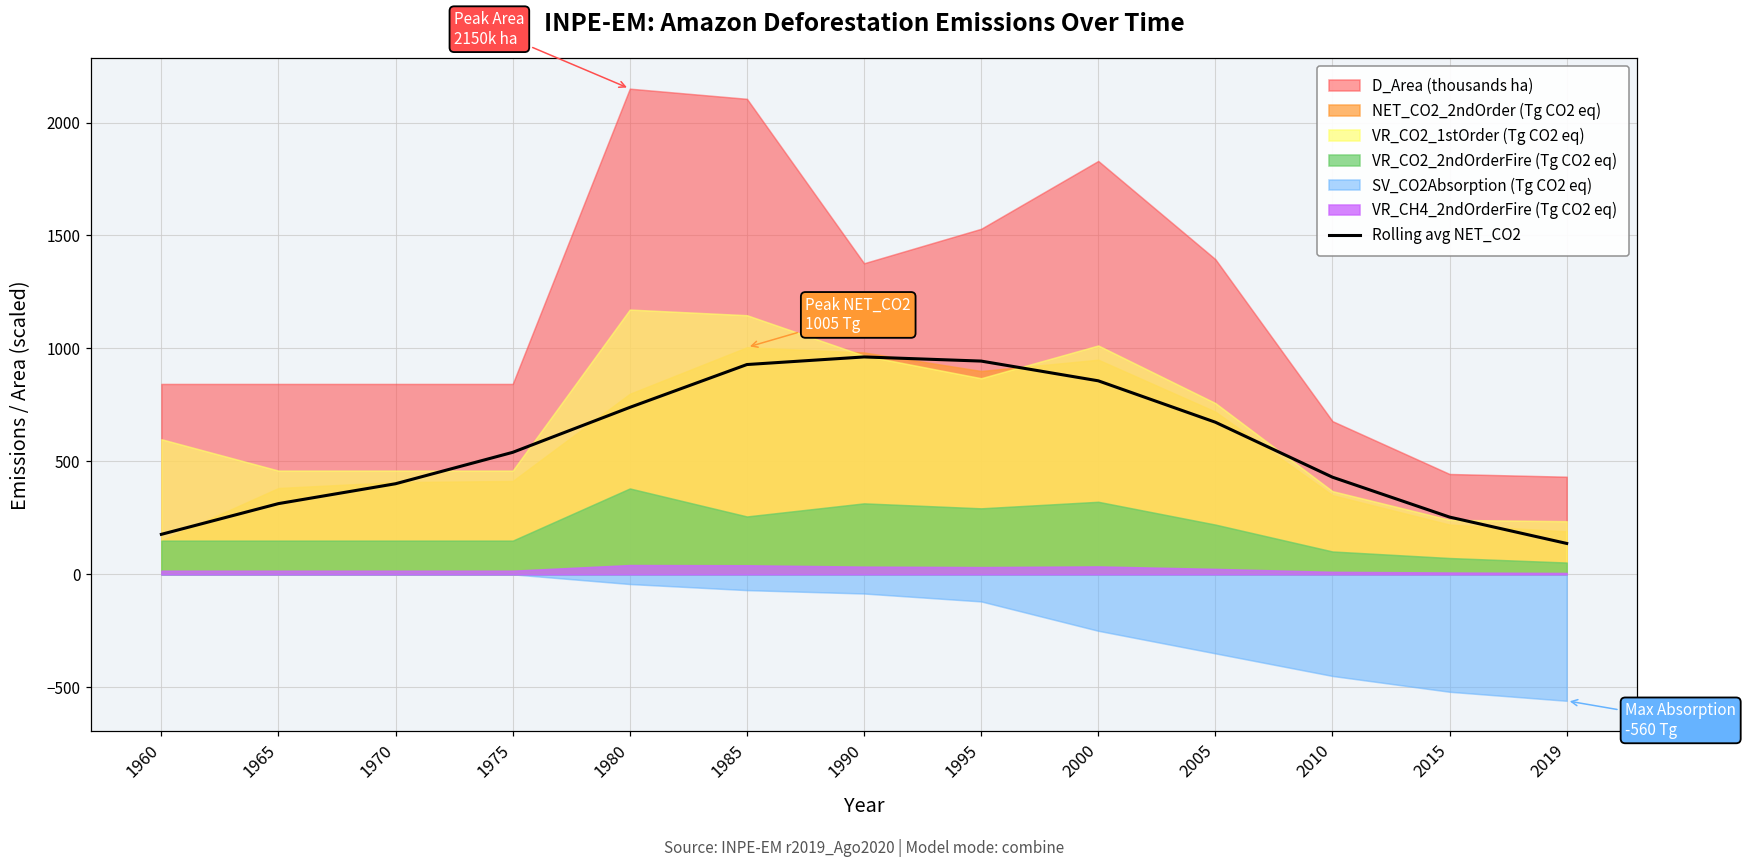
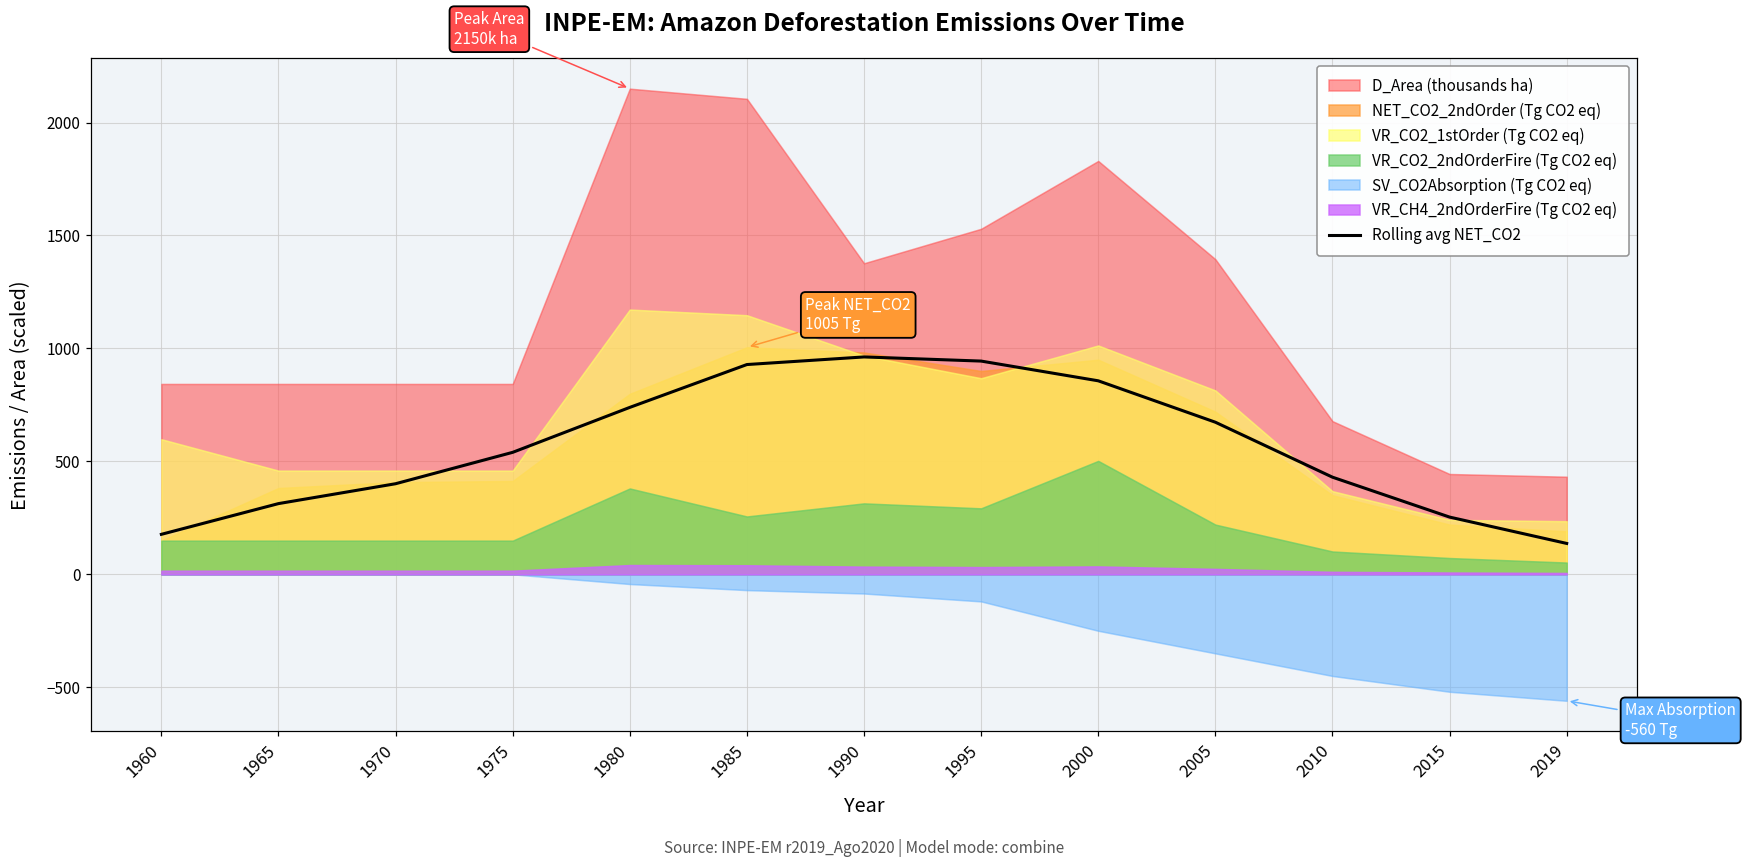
VR_CO2_2ndOrderFire (Tg CO2 eq), 2000: 320 -> 500
VR_CO2_1stOrder (Tg CO2 eq), 2005: 760 -> 810
